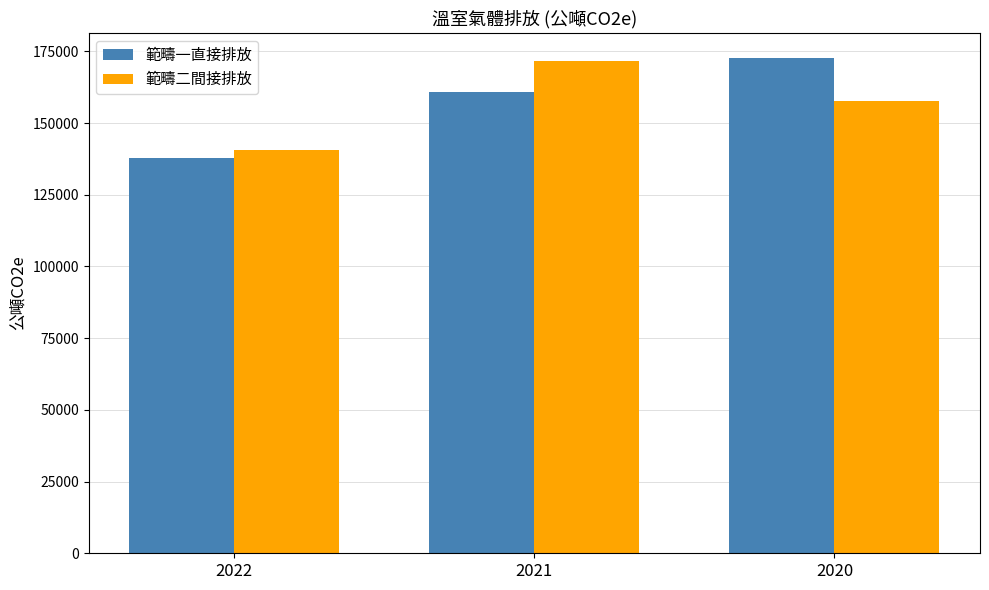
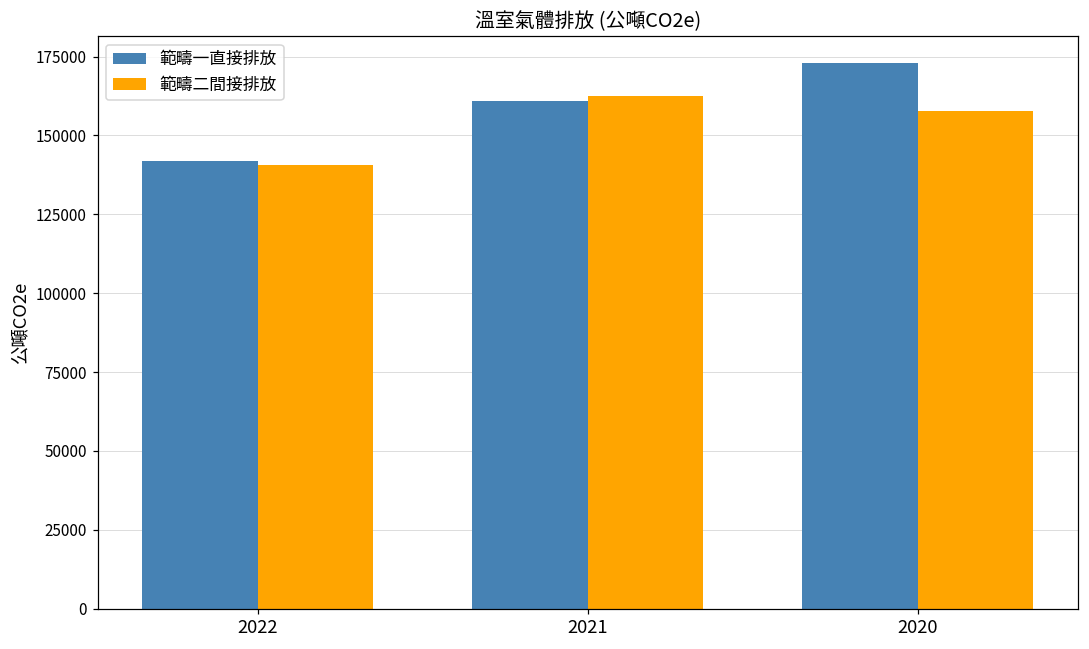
範疇一直接排放, 2022: 138000 -> 142000
範疇二間接排放, 2021: 172000 -> 163000
